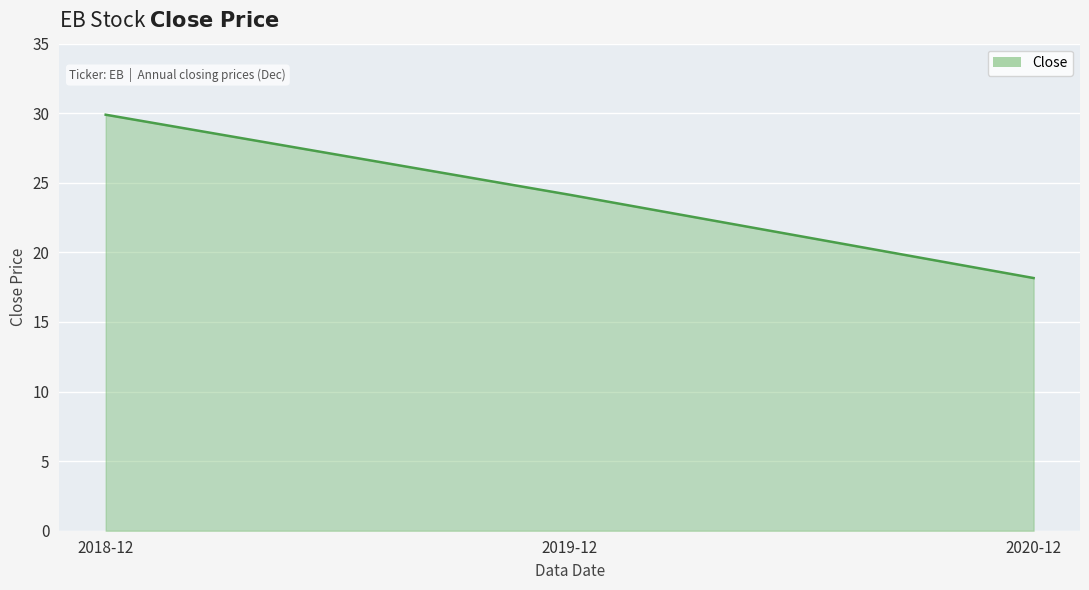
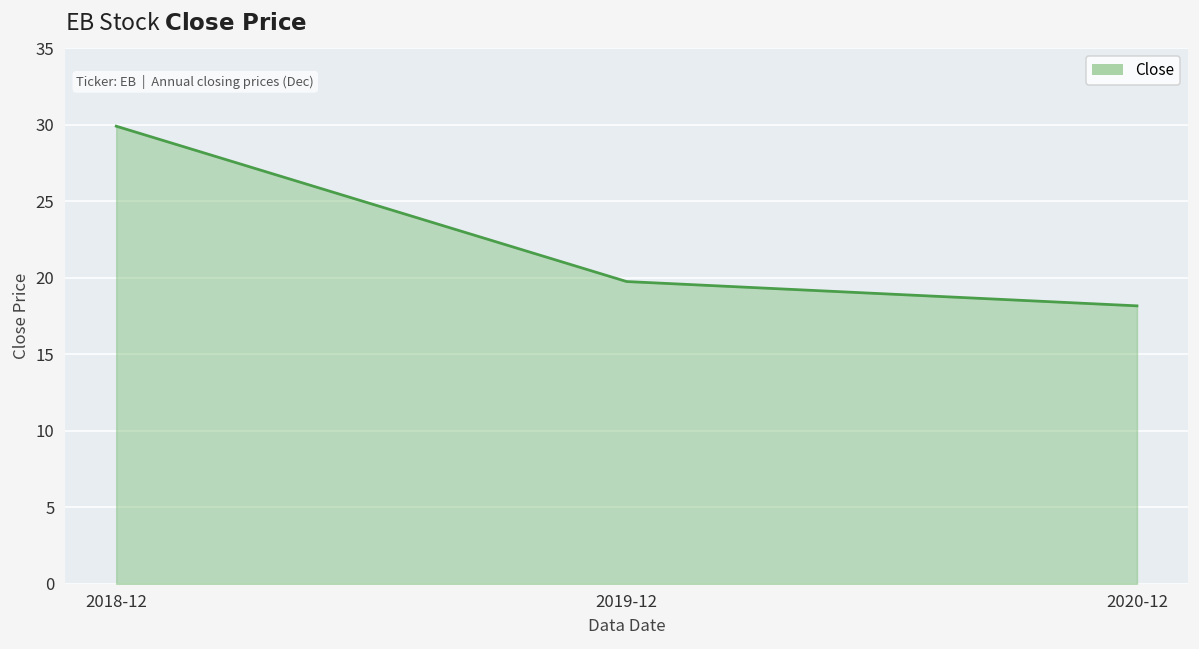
2019-12: 24.1 -> 19.7
